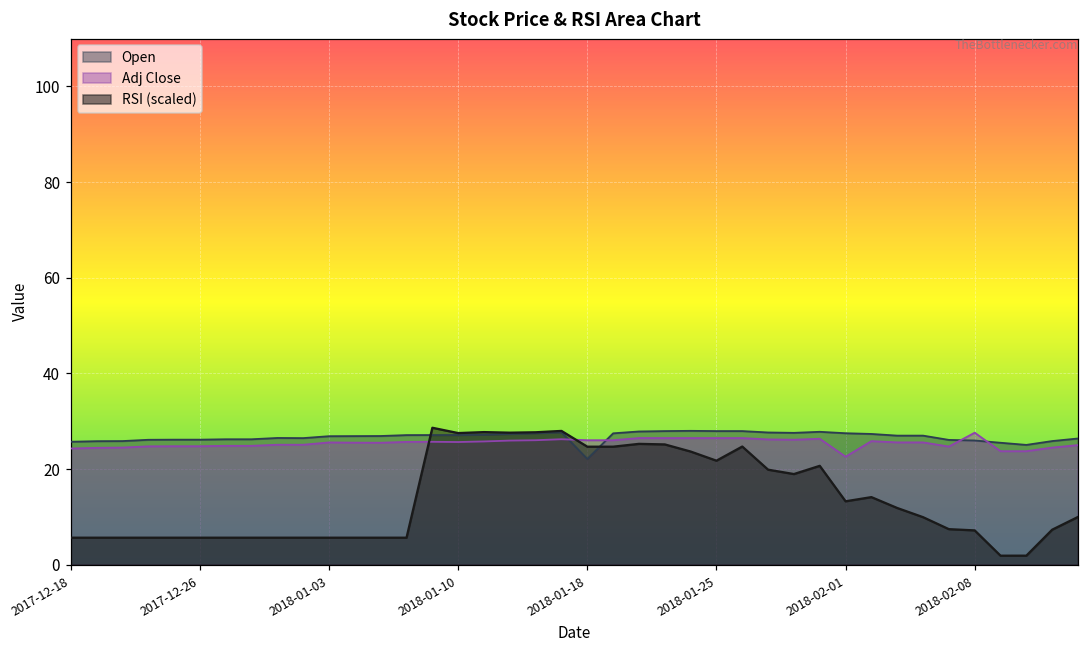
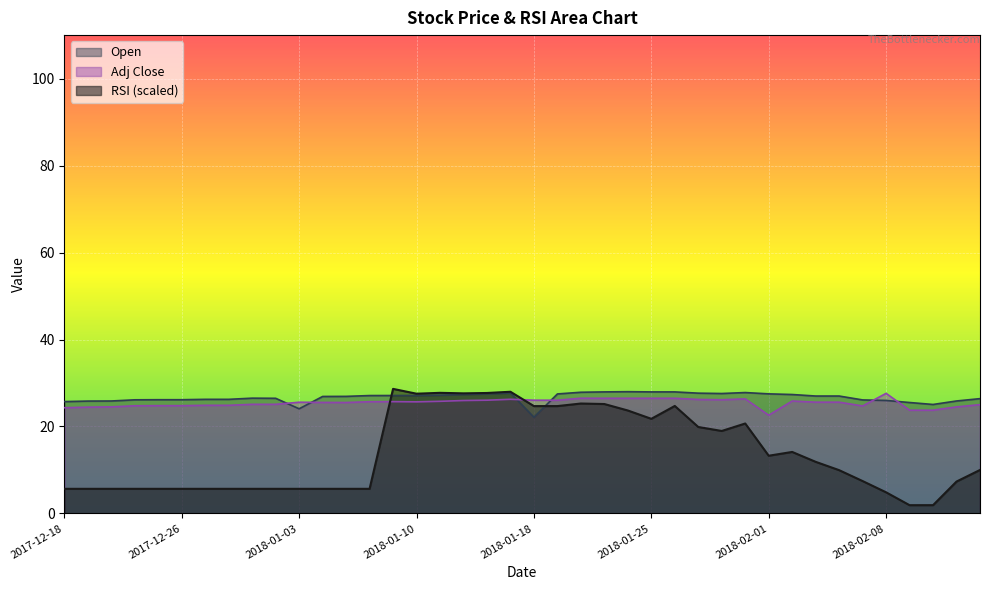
Open, 2018-01-03: 27 -> 24
RSI (scaled), 2018-02-08: 7 -> 5
